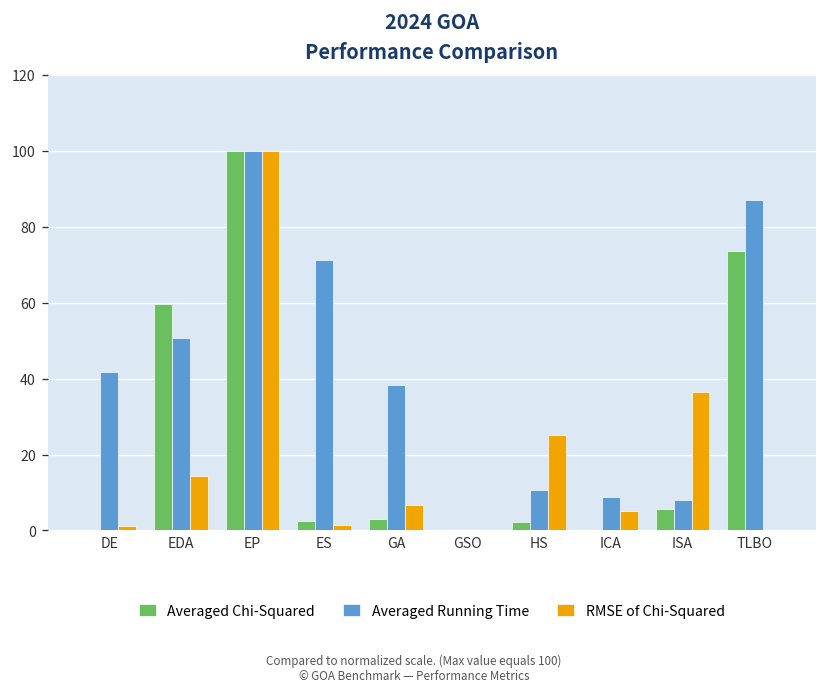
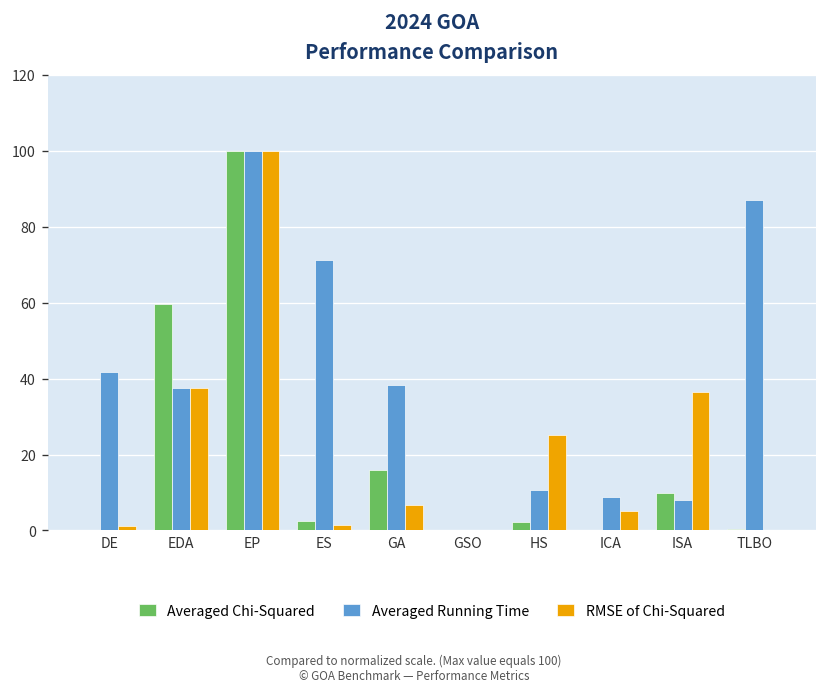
Averaged Running Time, EDA: 51 -> 37
RMSE of Chi-Squared, EDA: 14 -> 37
Averaged Chi-Squared, GA: 3 -> 16
Averaged Chi-Squared, ISA: 6 -> 10
Averaged Chi-Squared, TLBO: 74 -> 0
